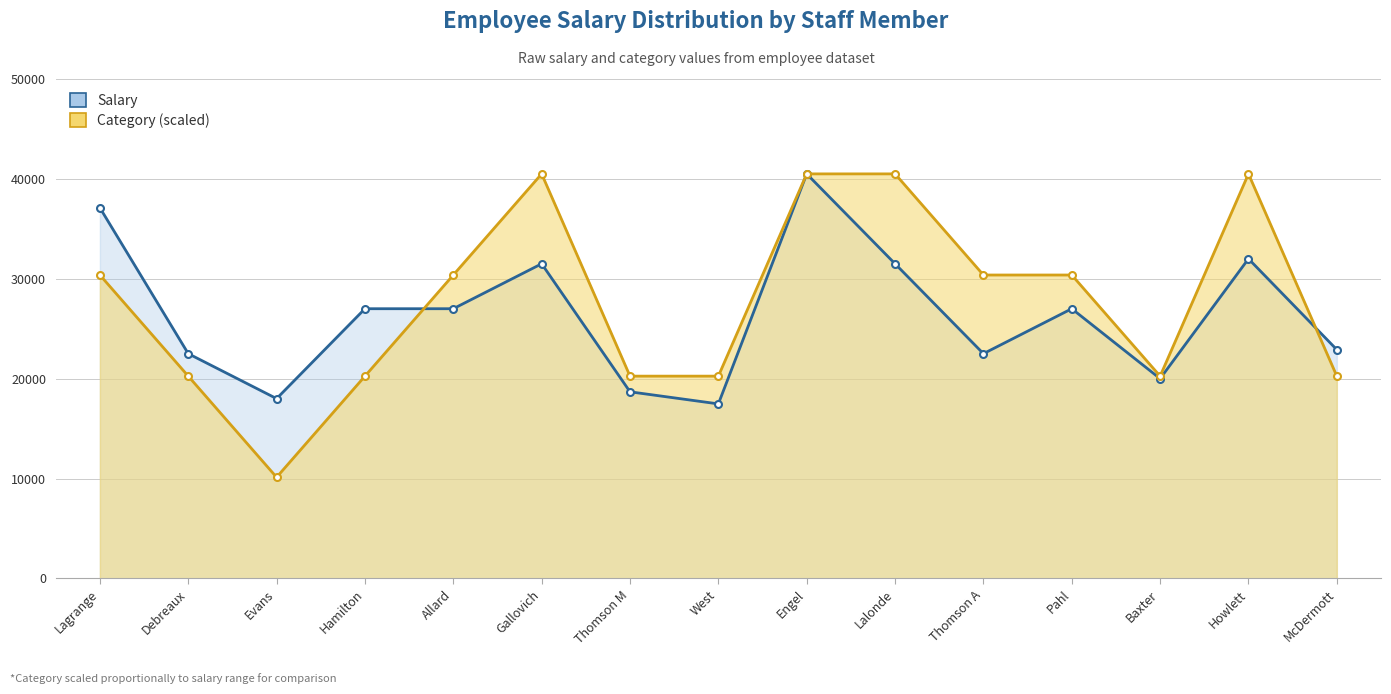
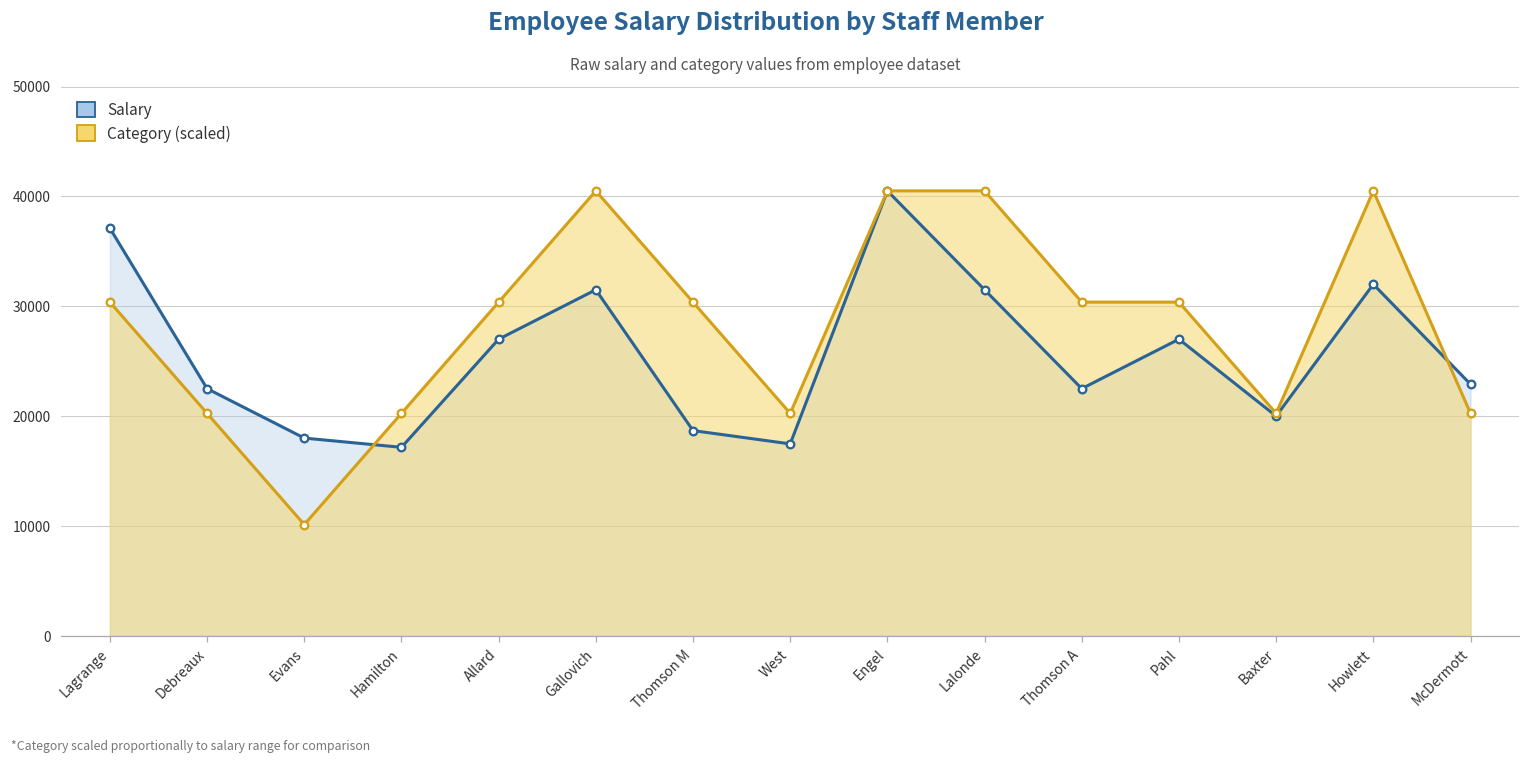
Salary, Hamilton: 27000 -> 17000
Category (scaled), Thomson M: 20000 -> 30000
